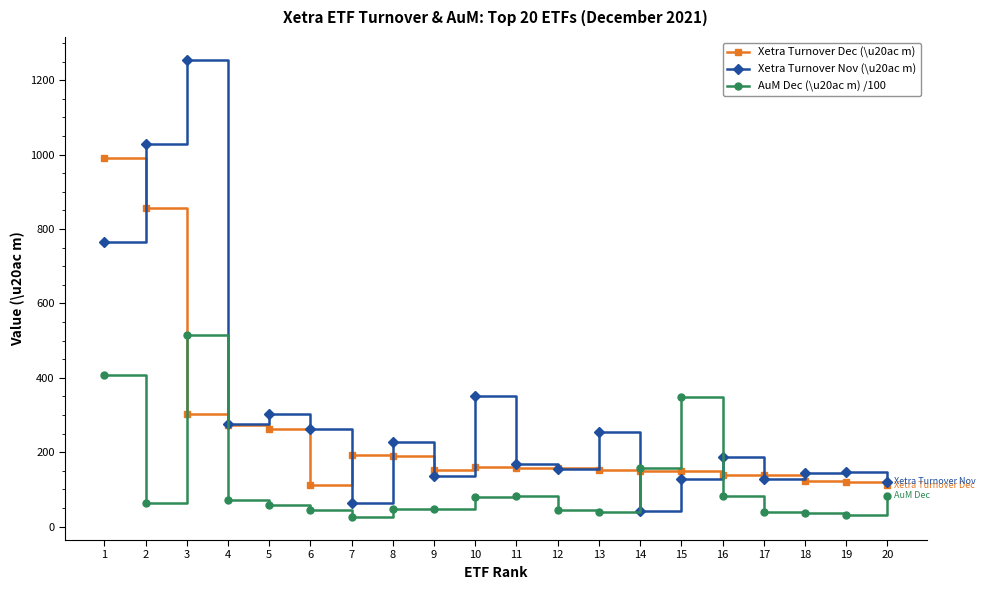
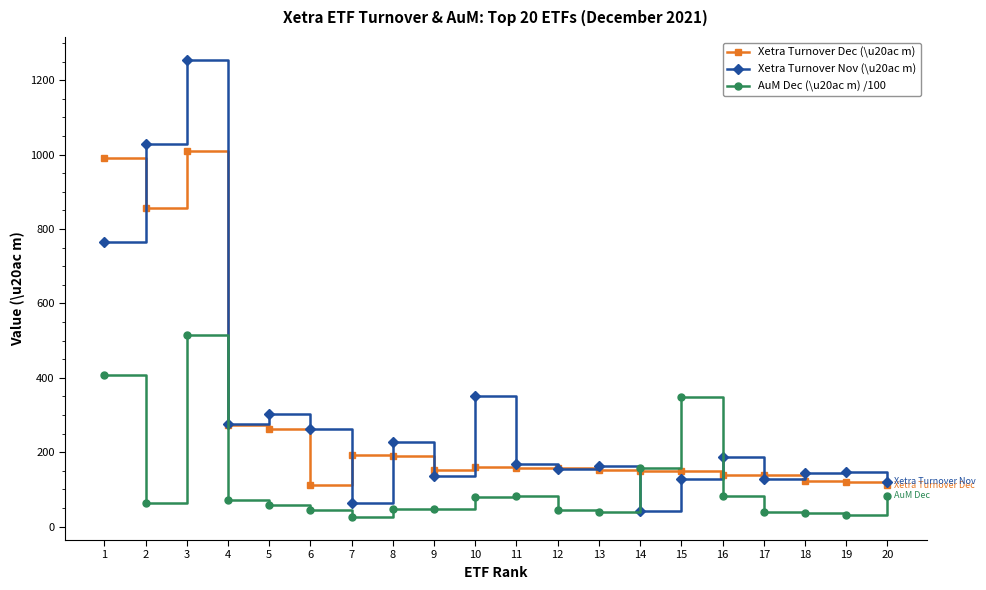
Xetra Turnover Dec (\u20ac m), 3: 300 -> 1010
Xetra Turnover Nov (\u20ac m), 13: 250 -> 160
